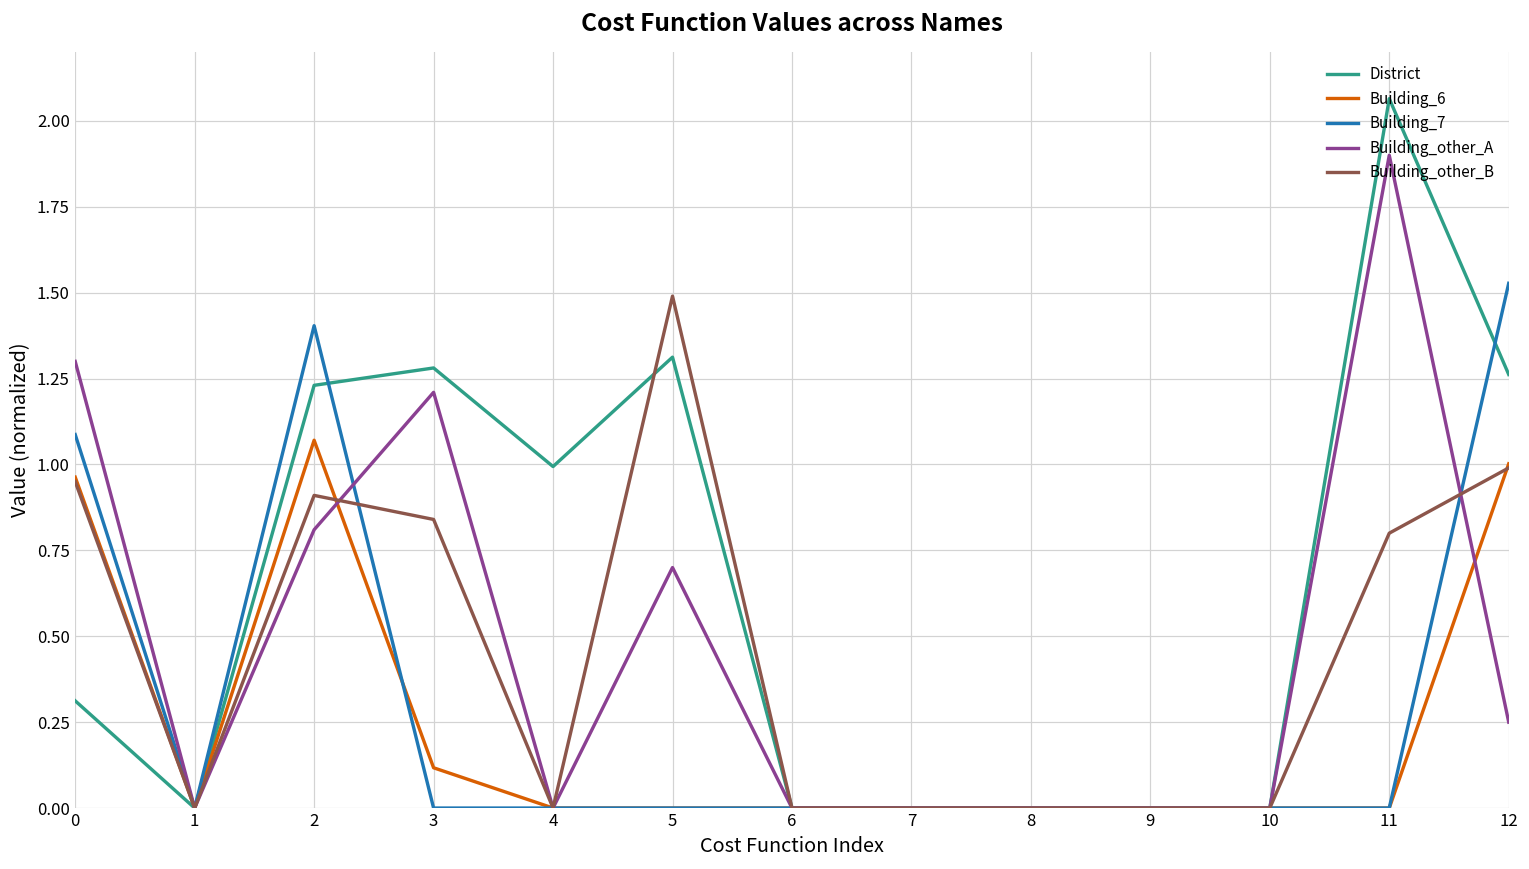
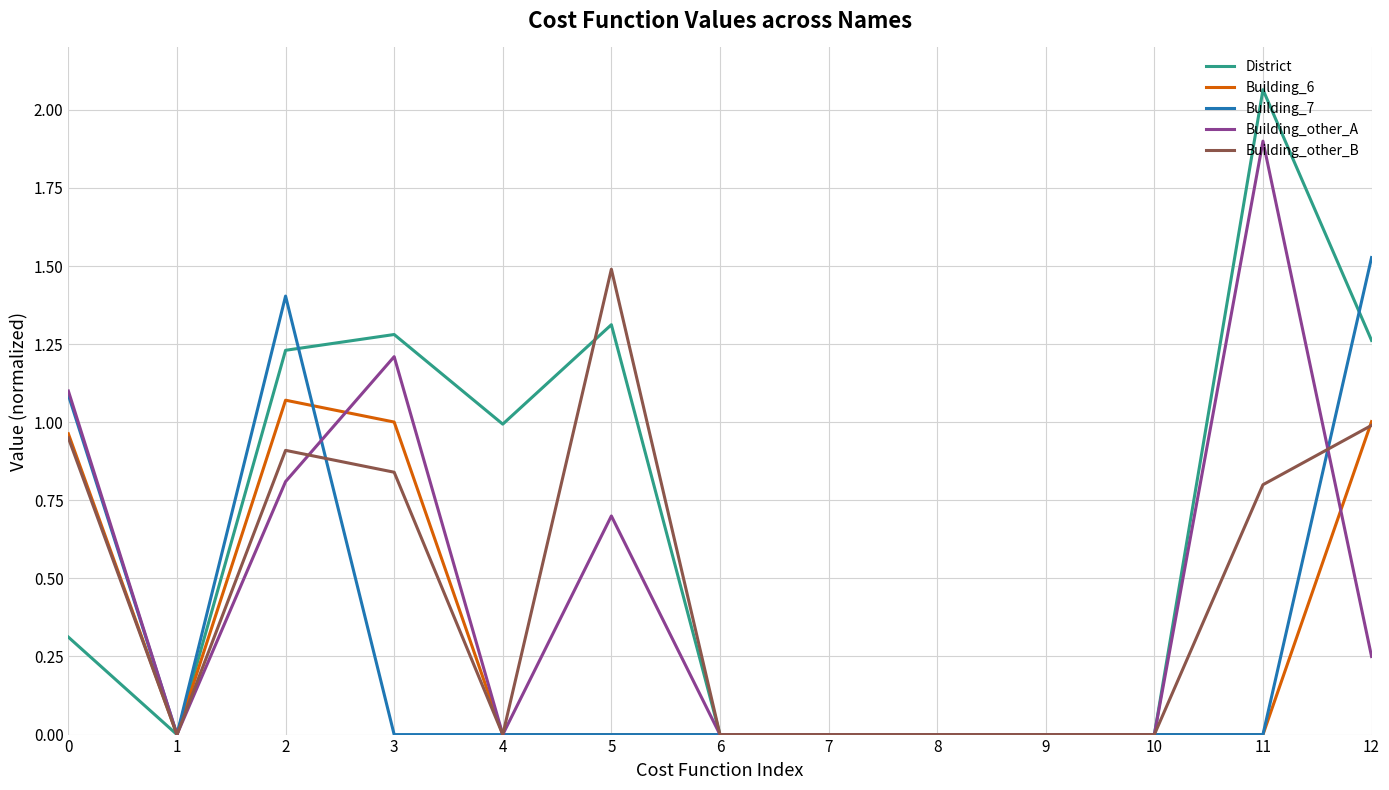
Building_other_A, 0: 1.3 -> 1.1
Building_6, 3: 0.12 -> 1.00
